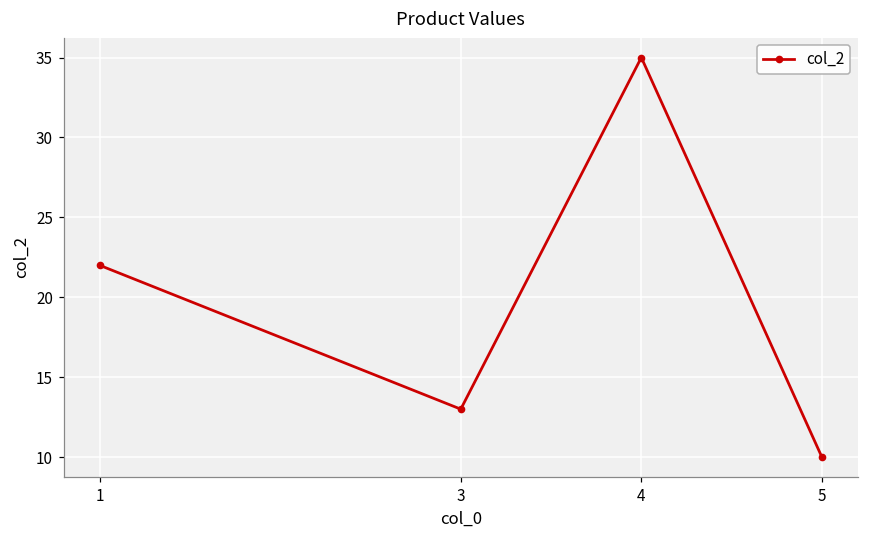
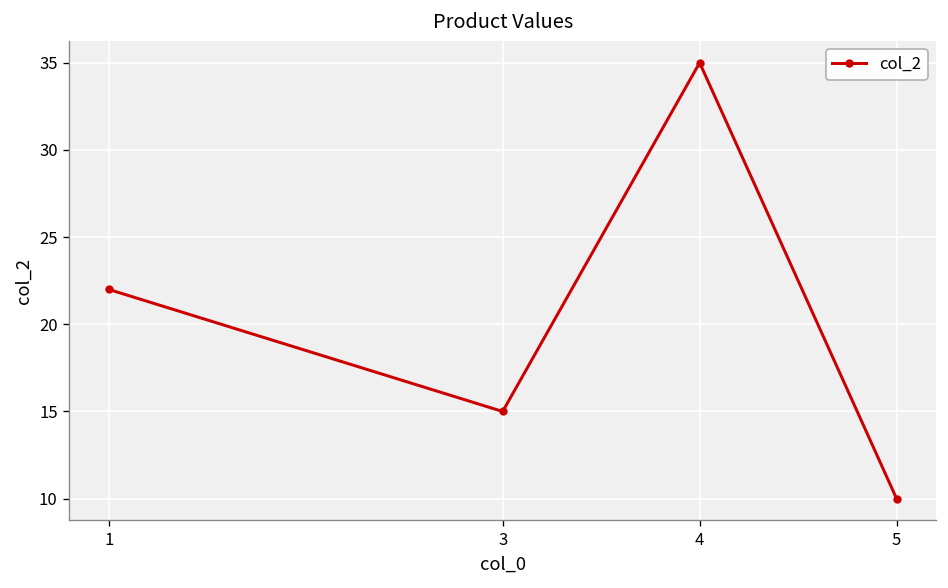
3: 13 -> 15
